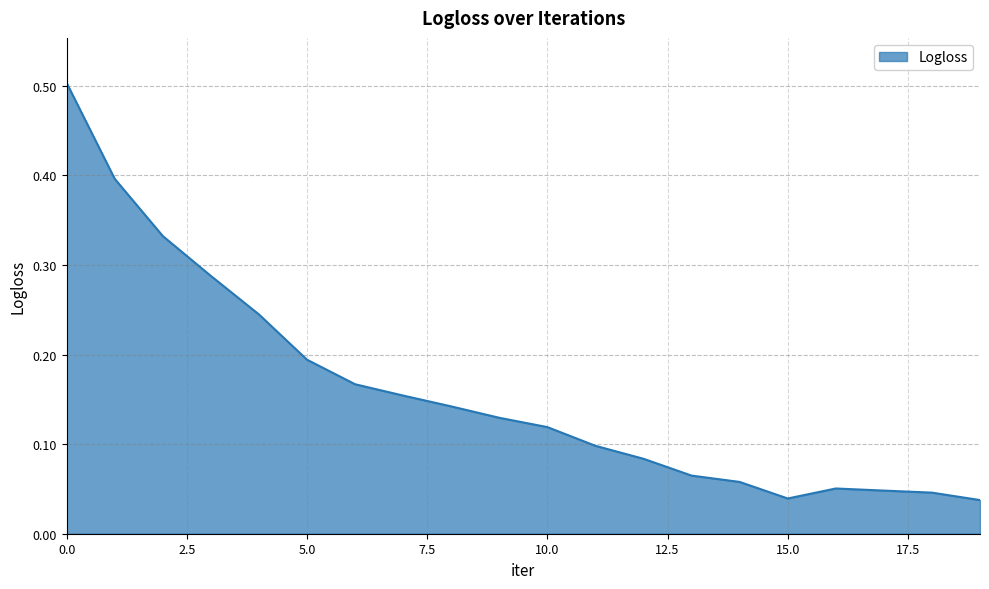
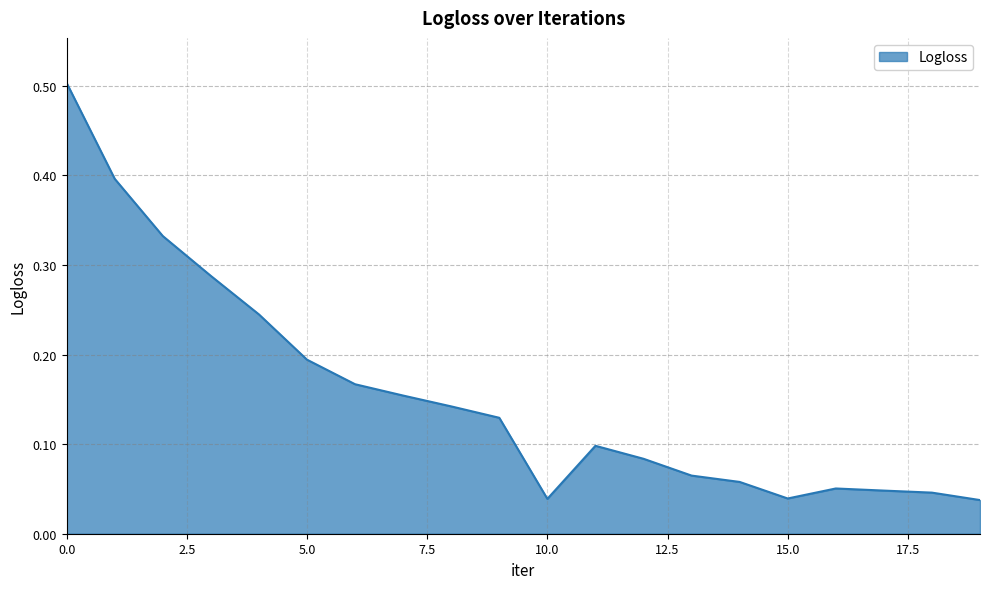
10.0: 0.12 -> 0.04
